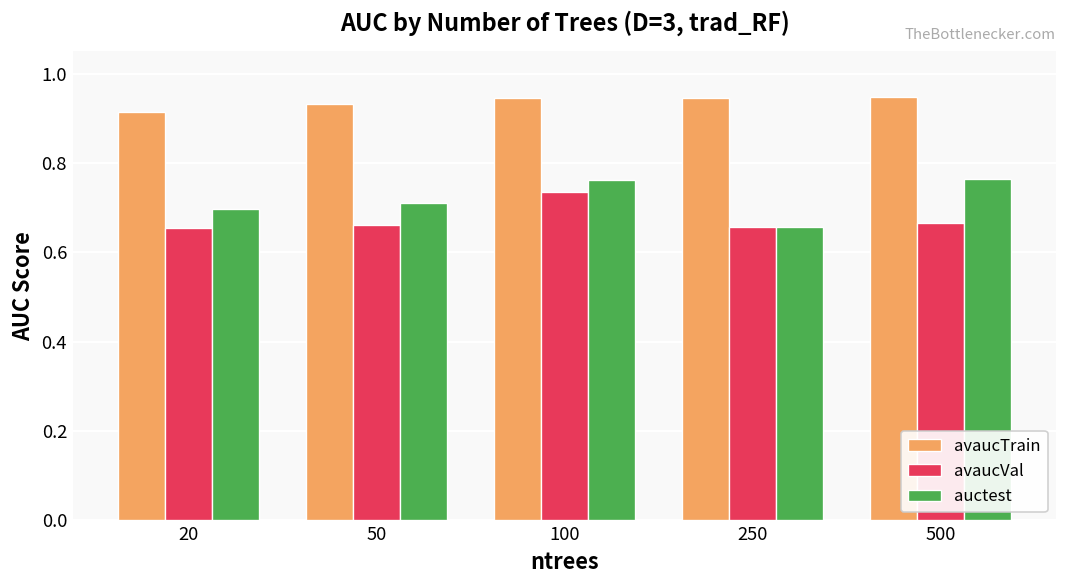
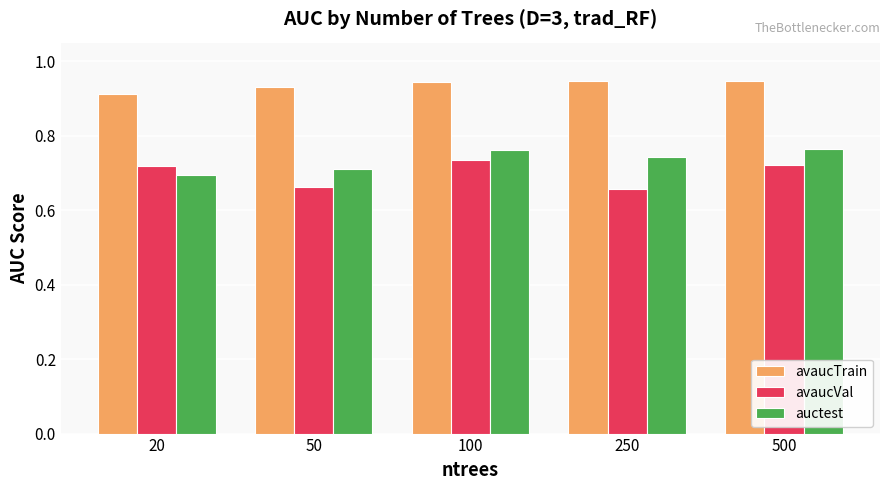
avaucVal, 20: 0.66 -> 0.72
auctest, 250: 0.66 -> 0.74
avaucVal, 500: 0.66 -> 0.72
